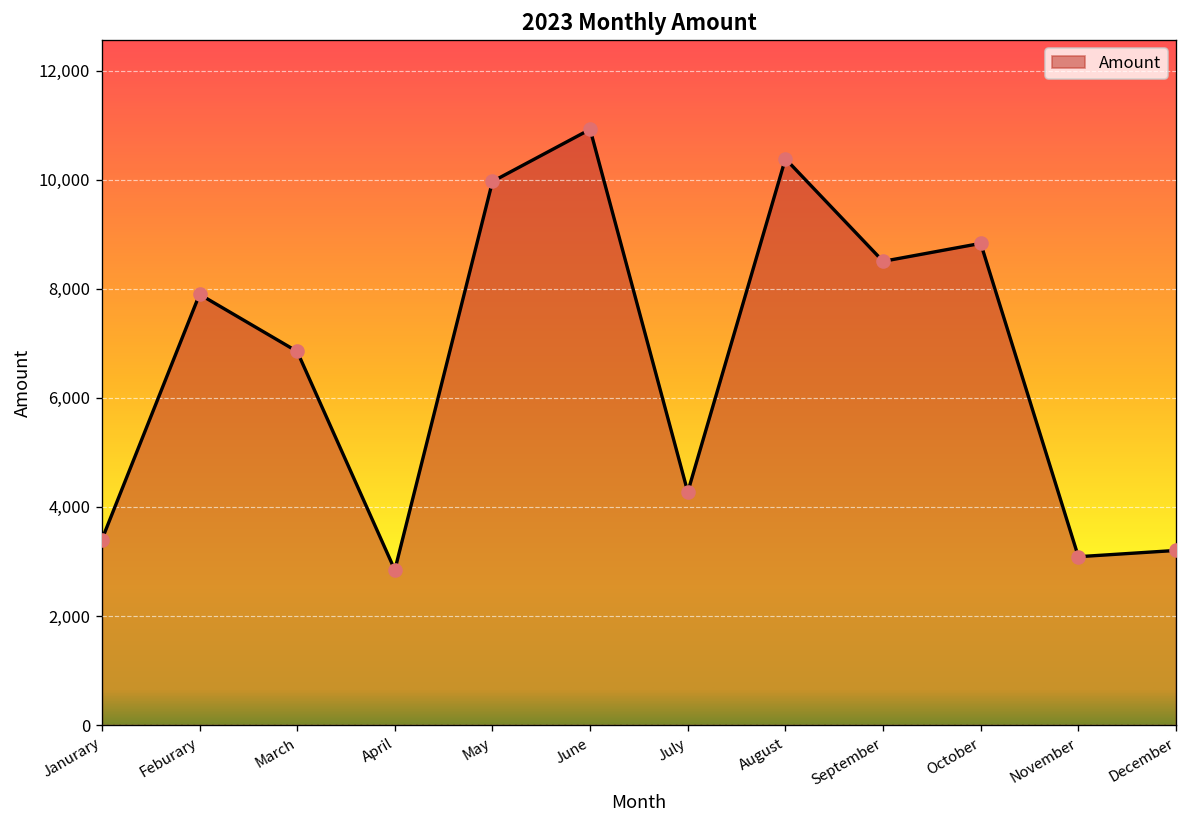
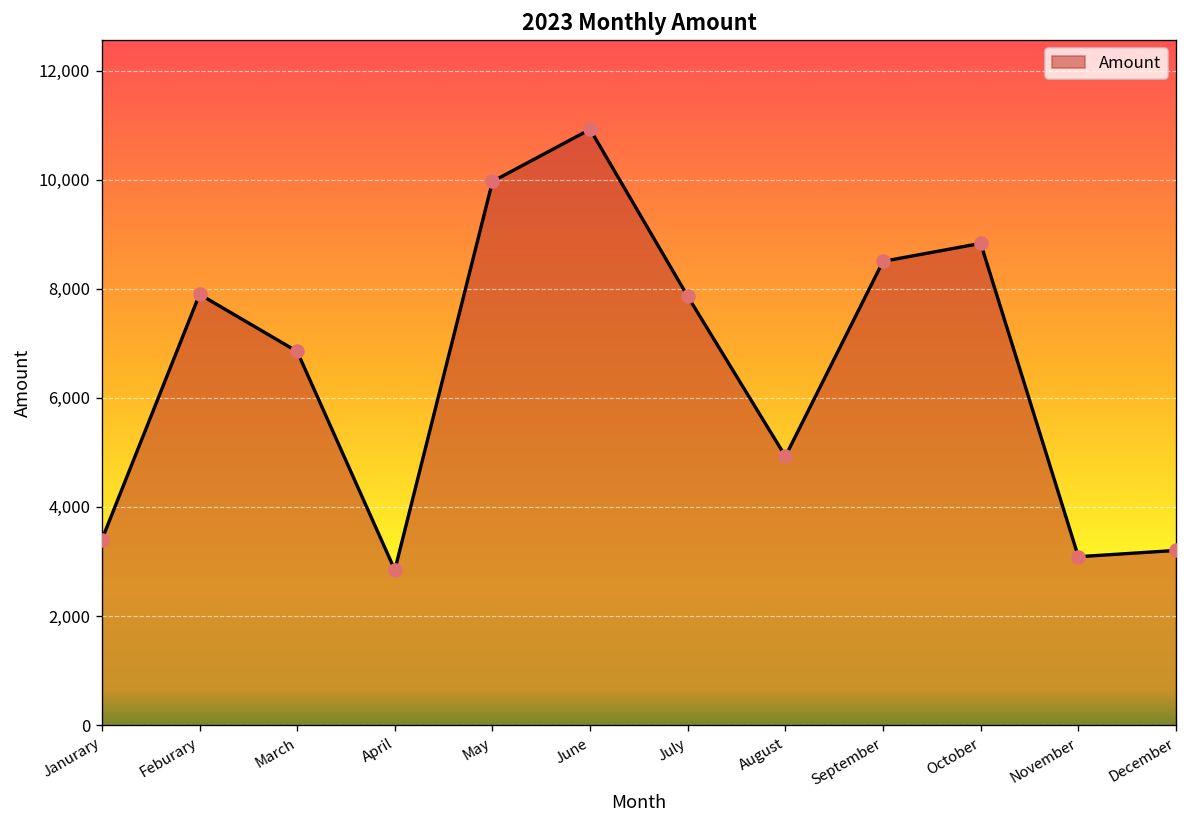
July: 4,300 -> 7,900
August: 10,400 -> 4,900
